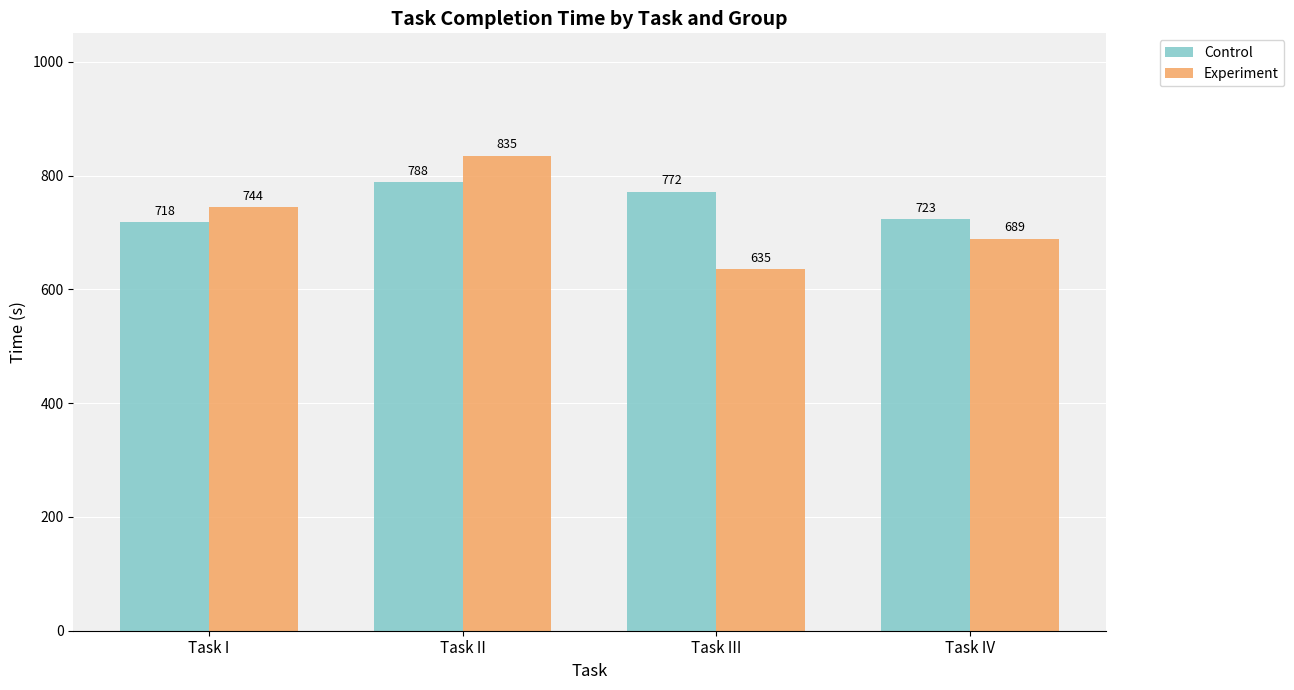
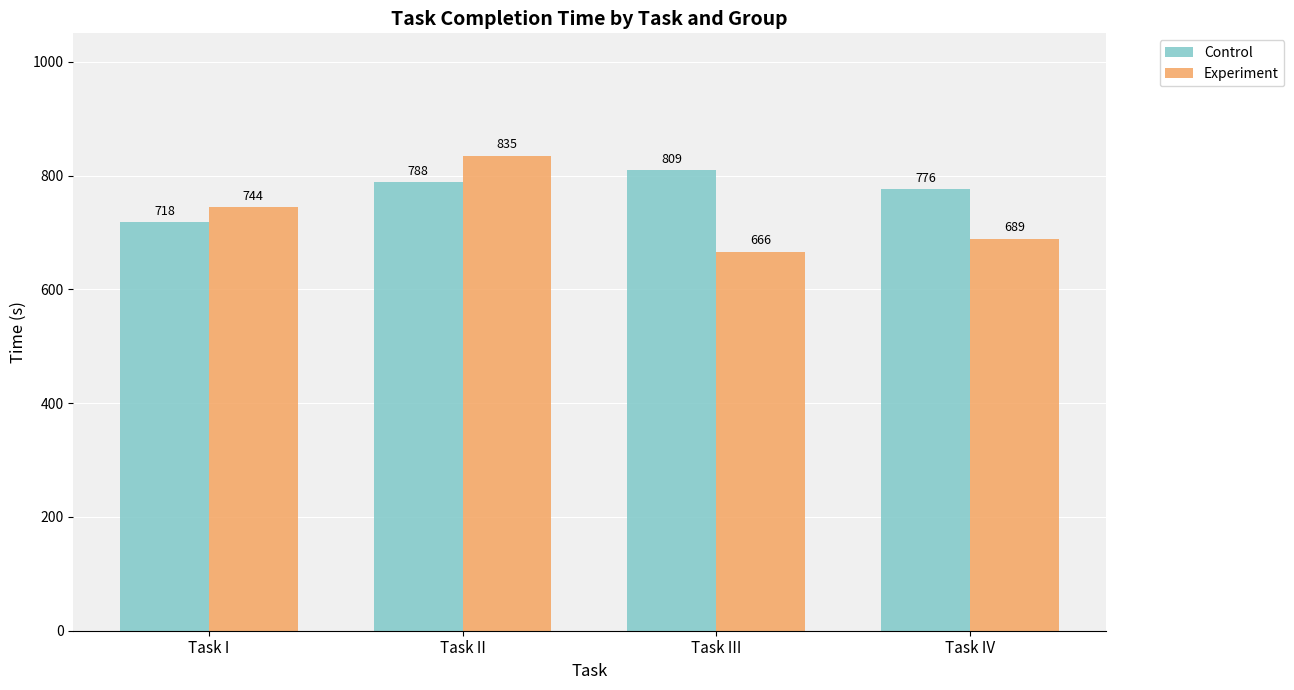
Control, Task III: 772 -> 809
Experiment, Task III: 635 -> 666
Control, Task IV: 723 -> 776
